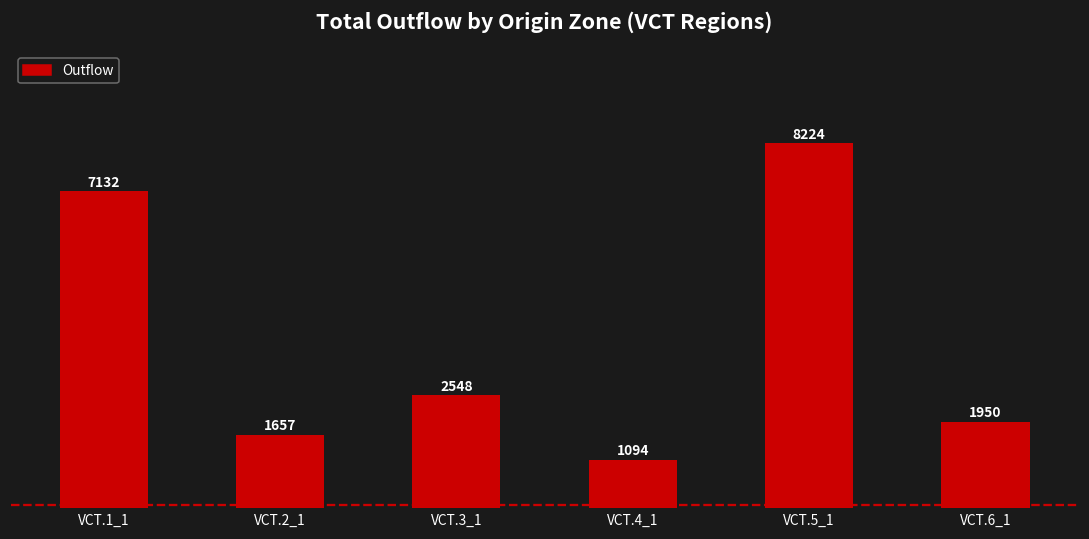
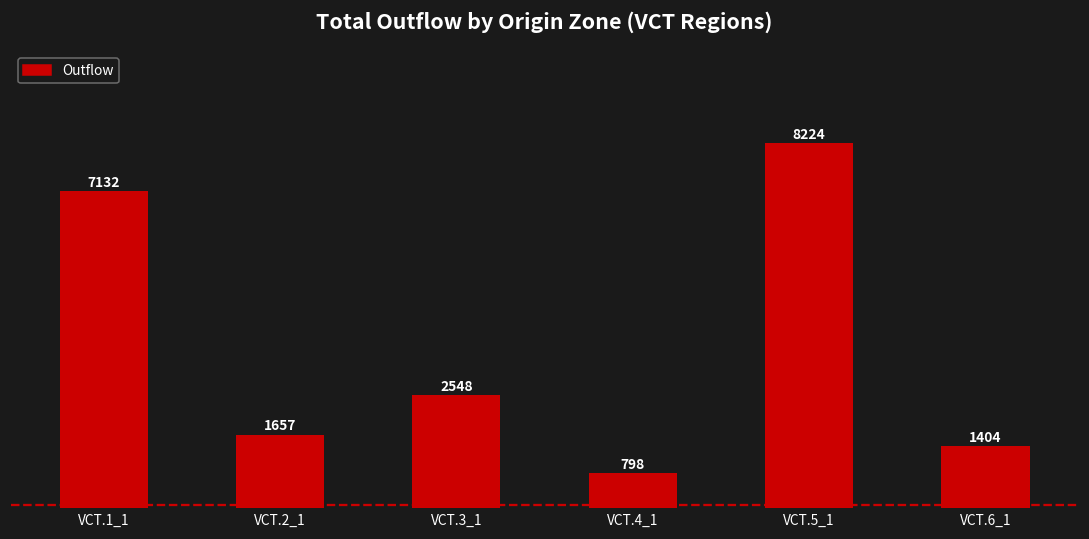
VCT.4_1: 1094 -> 798
VCT.6_1: 1950 -> 1404
